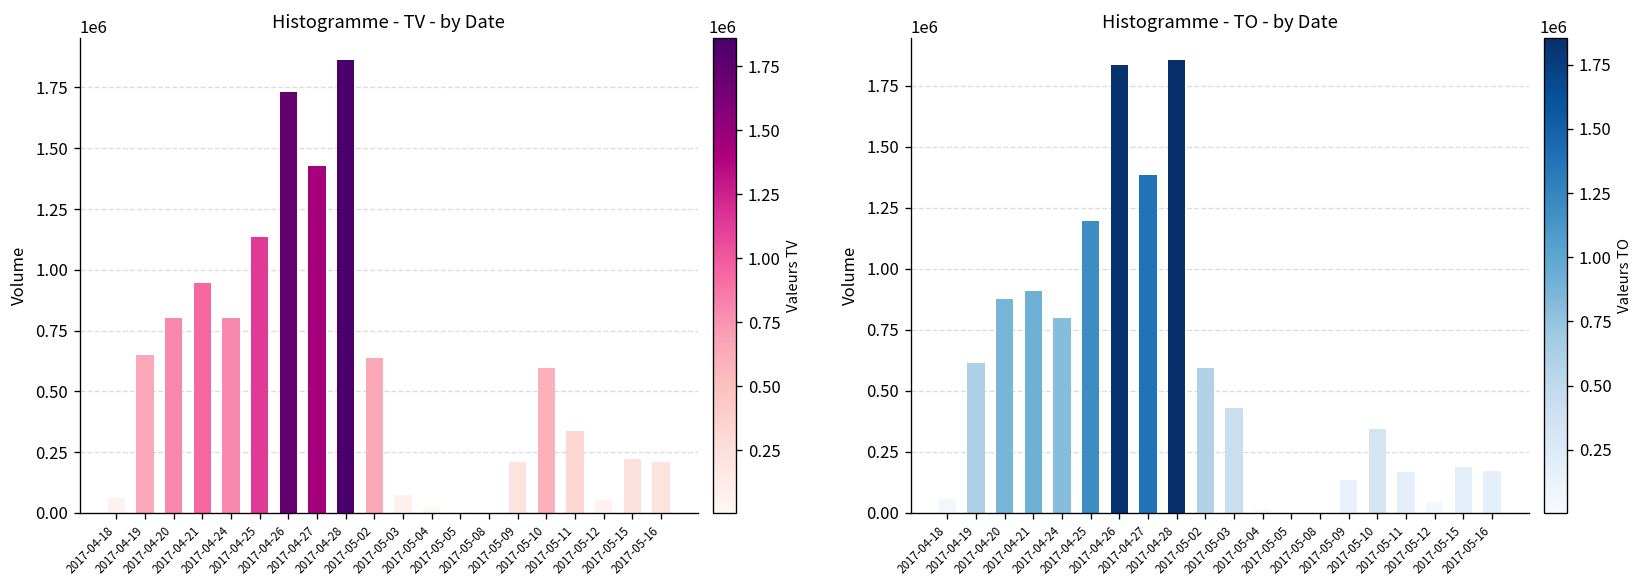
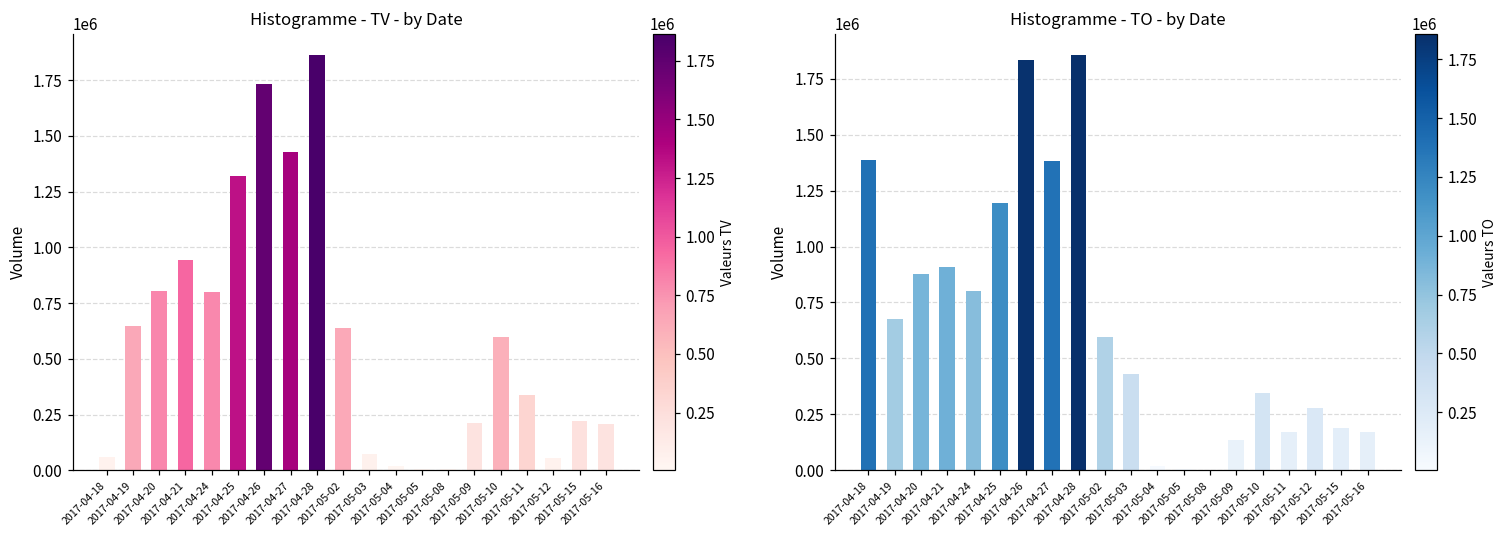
Histogramme - TV - by Date, 2017-04-25: 1140000 -> 1320000
Histogramme - TO - by Date, 2017-04-18: 60000 -> 1390000
Histogramme - TO - by Date, 2017-04-19: 610000 -> 670000
Histogramme - TO - by Date, 2017-05-12: 40000 -> 280000
